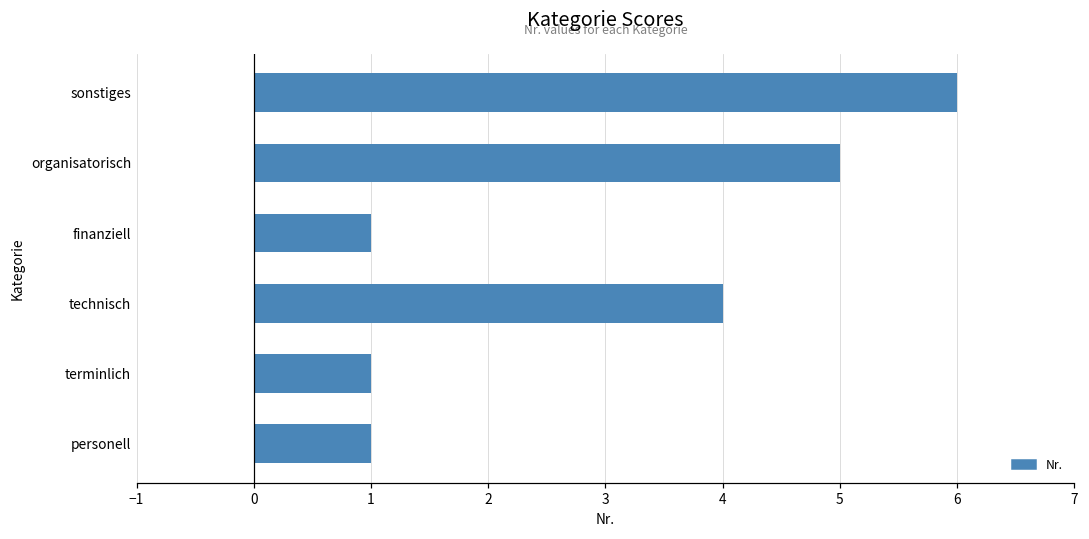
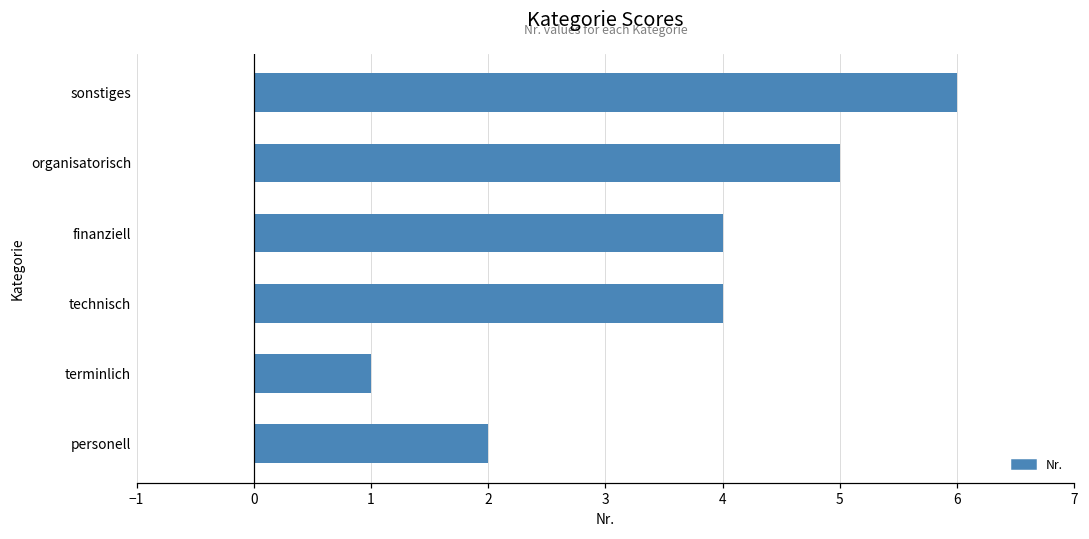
finanziell: 1 -> 4
personell: 1 -> 2
